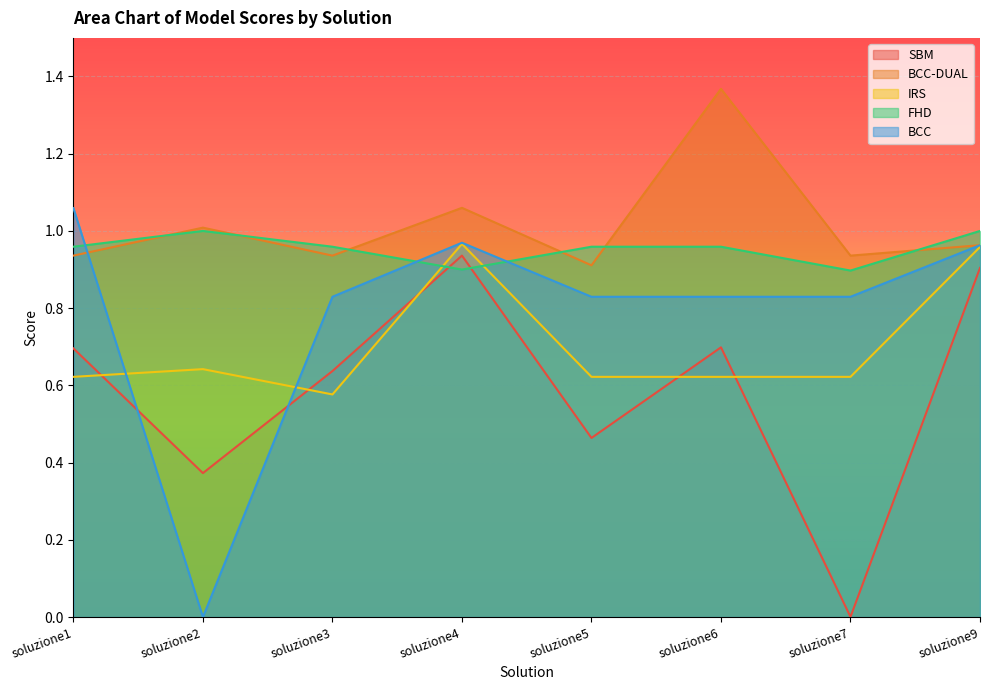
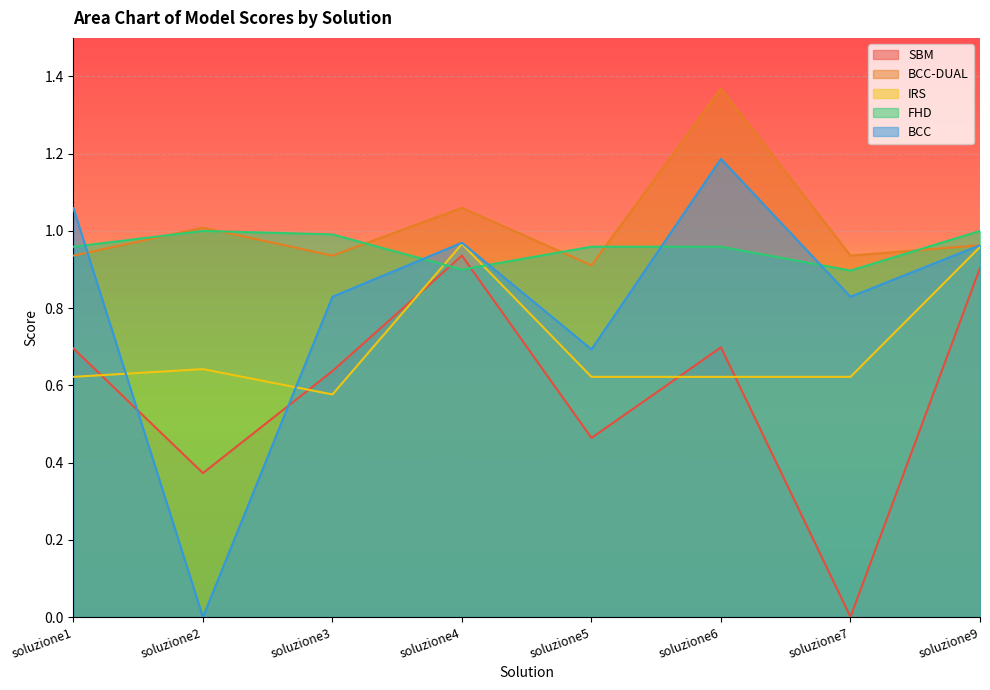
FHD, soluzione3: 0.96 -> 0.99
BCC, soluzione5: 0.83 -> 0.69
BCC, soluzione6: 0.83 -> 1.19
